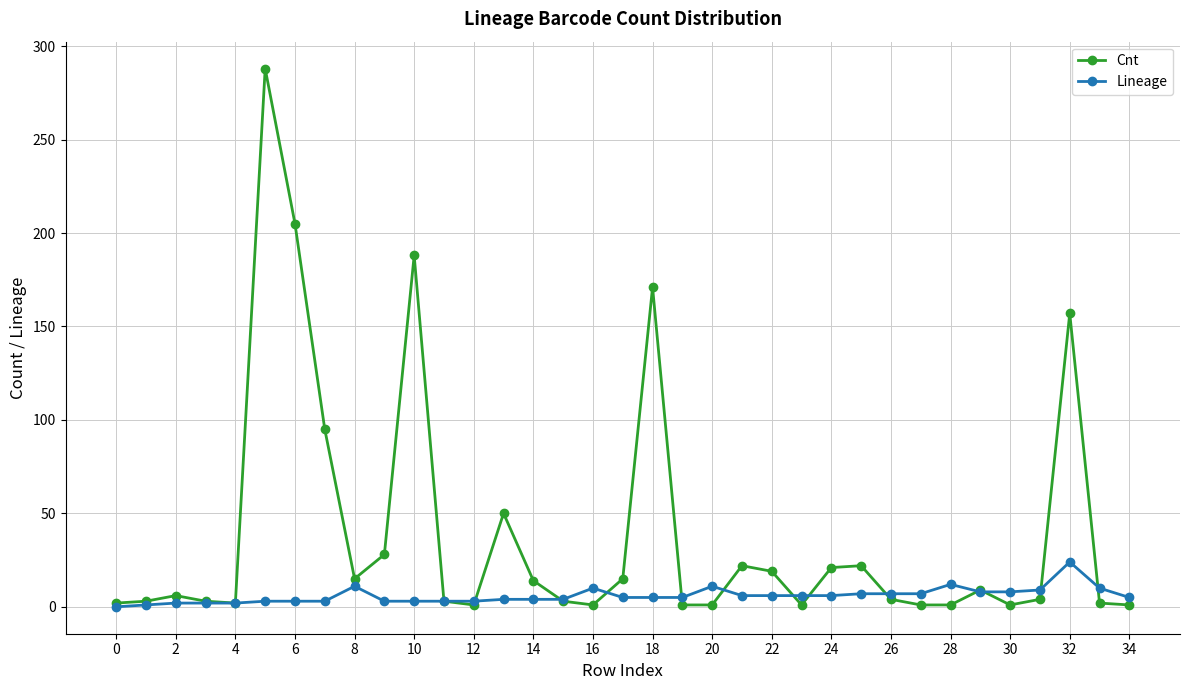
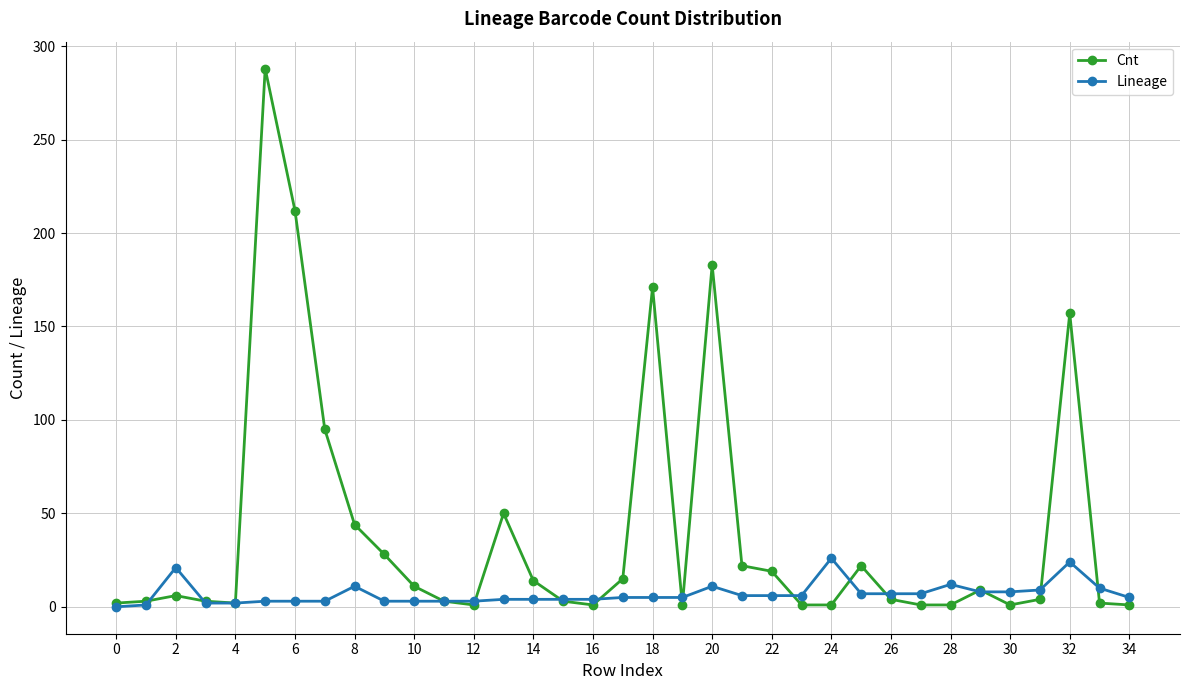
Lineage, 2: 2 -> 21
Cnt, 6: 205 -> 212
Cnt, 8: 15 -> 44
Cnt, 10: 188 -> 11
Lineage, 16: 10 -> 4
Cnt, 20: 1 -> 183
Cnt, 24: 21 -> 1
Lineage, 24: 6 -> 26
